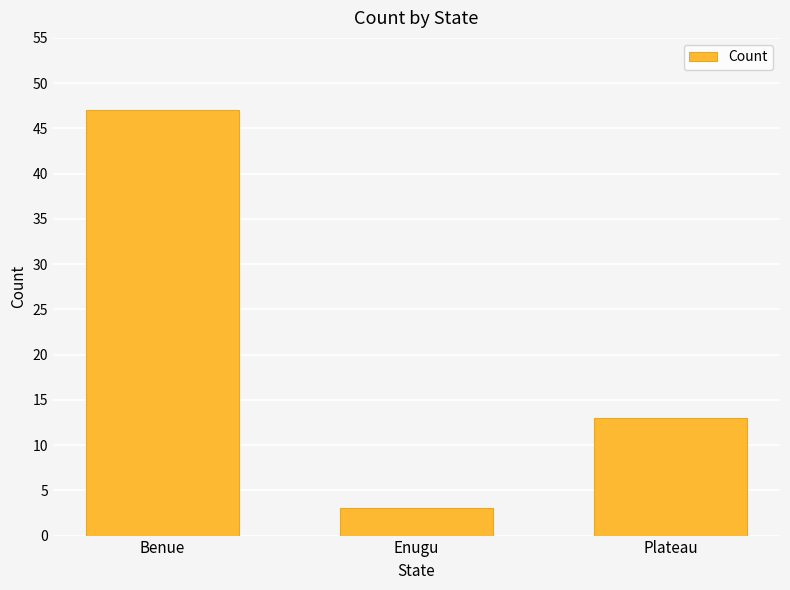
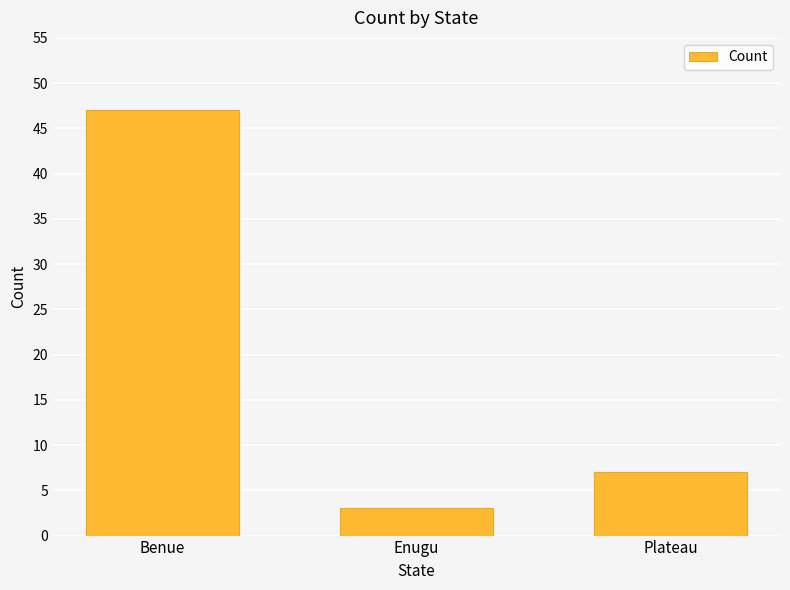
Plateau: 13 -> 7
